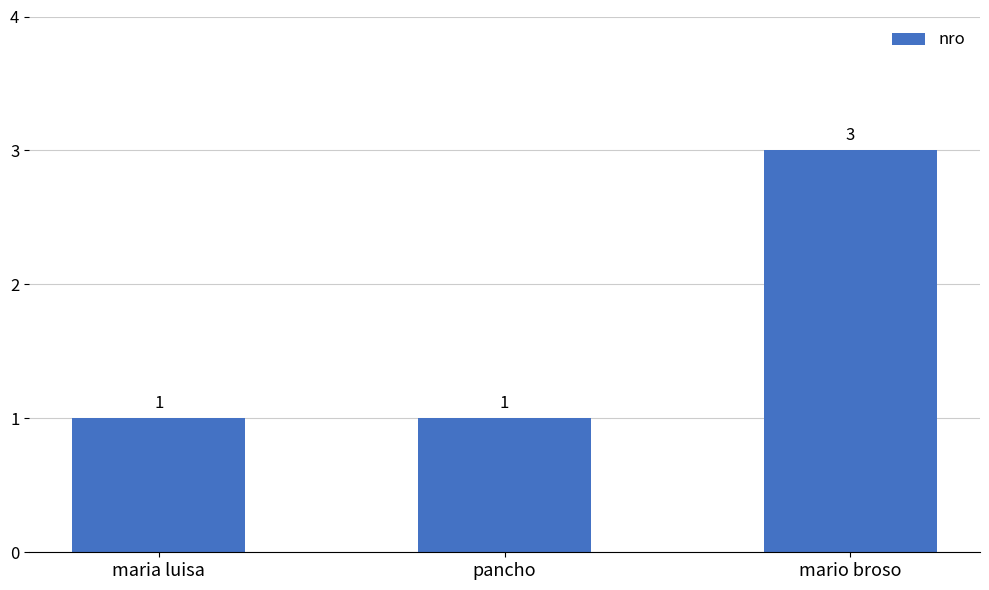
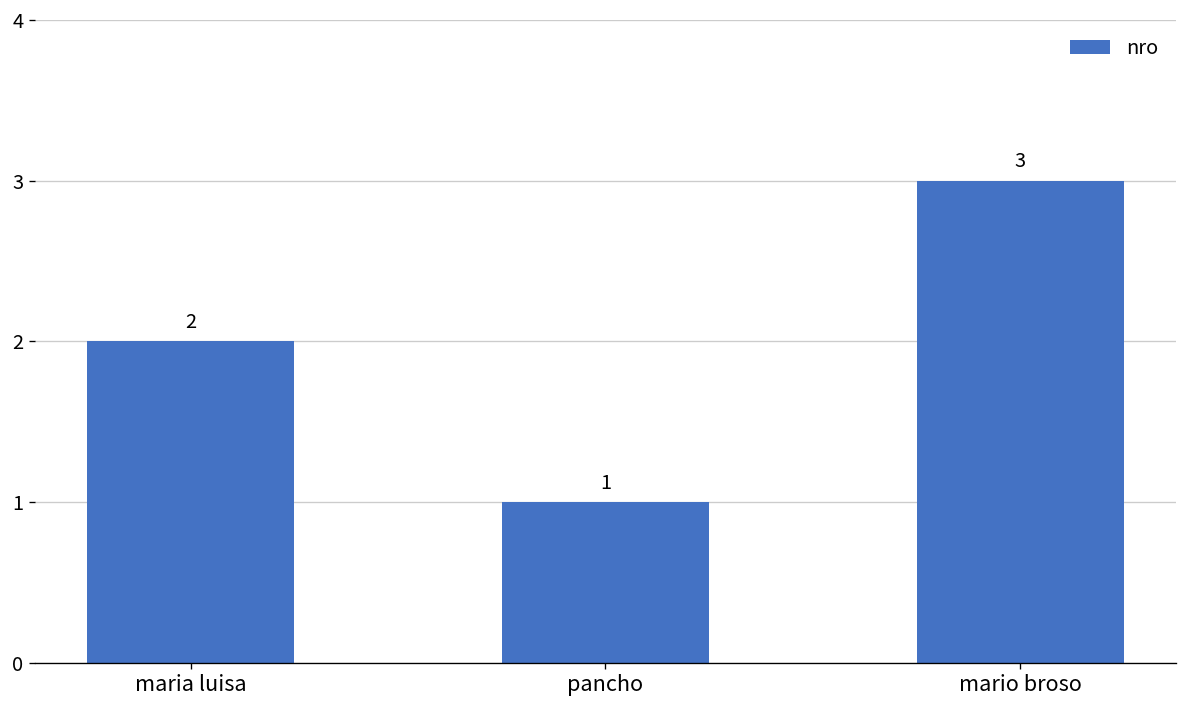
maria luisa: 1 -> 2
